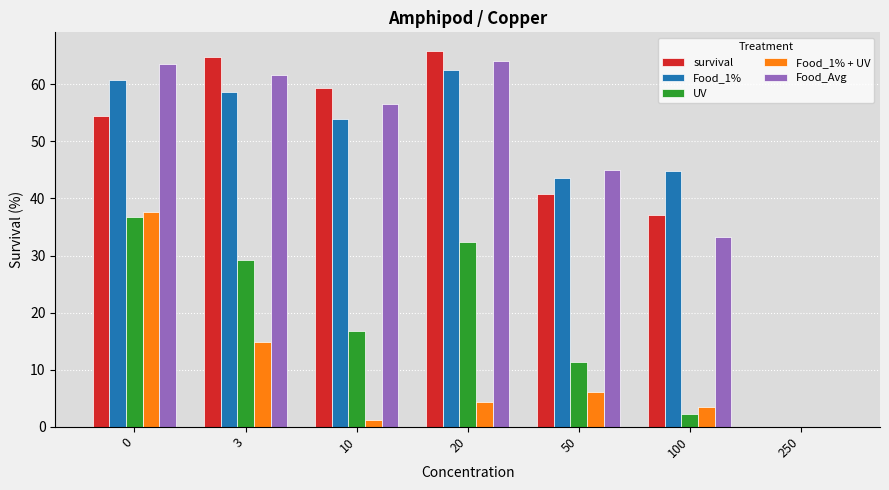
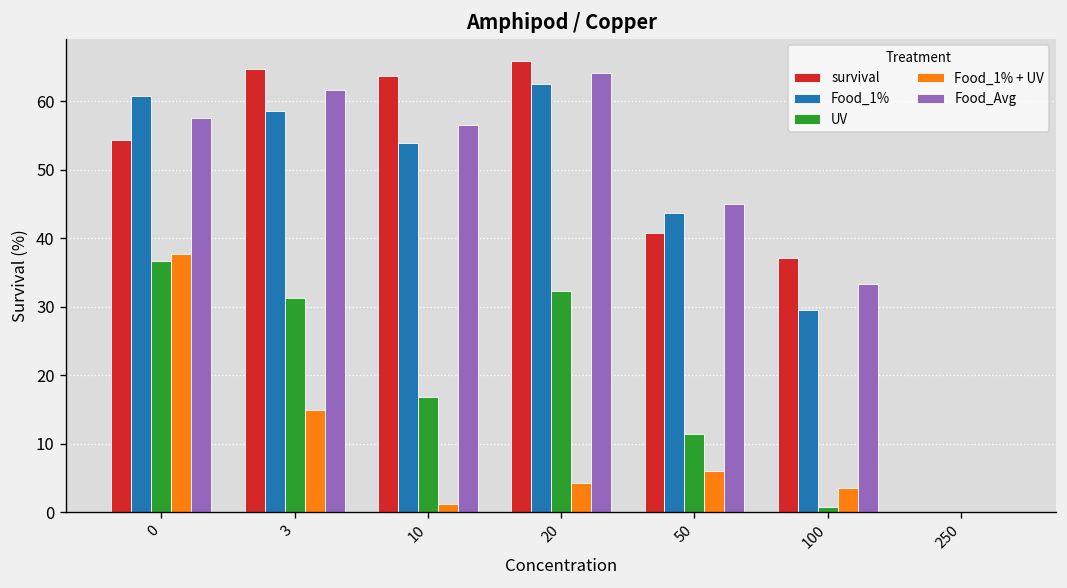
Food_Avg, 0: 64 -> 58
UV, 3: 29 -> 31
survival, 10: 59 -> 64
Food_1%, 100: 45 -> 30
UV, 100: 2 -> 1
